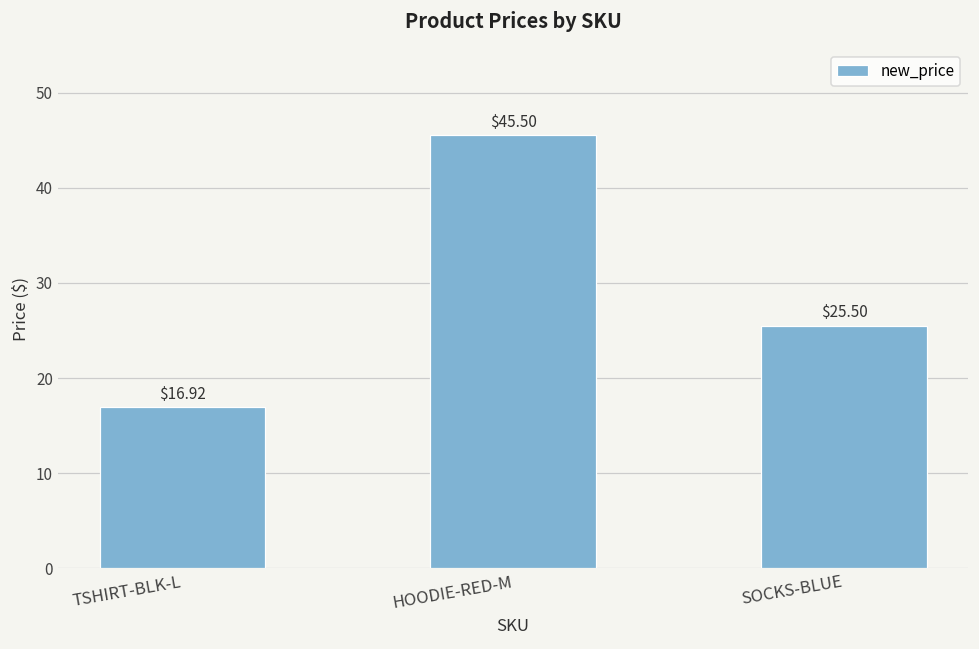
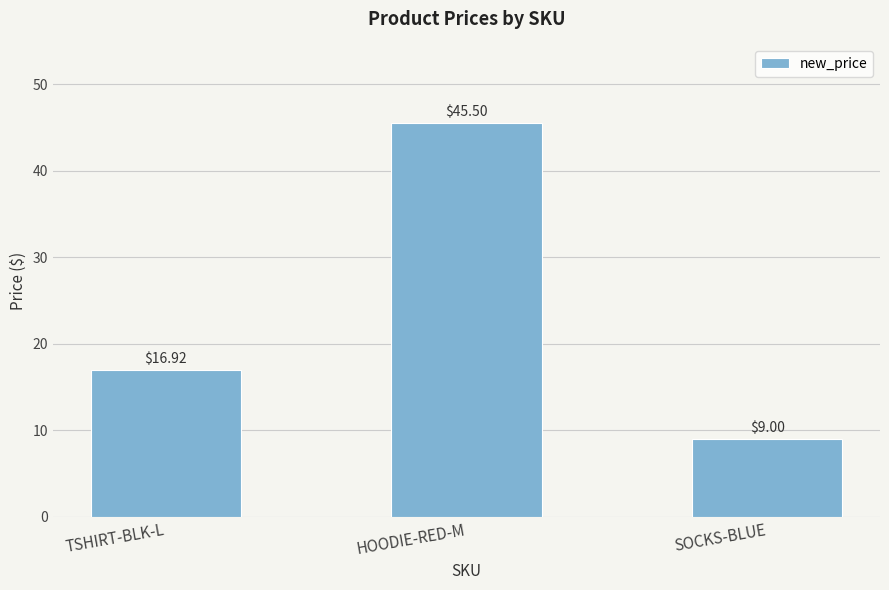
SOCKS-BLUE: $25.50 -> $9.00
